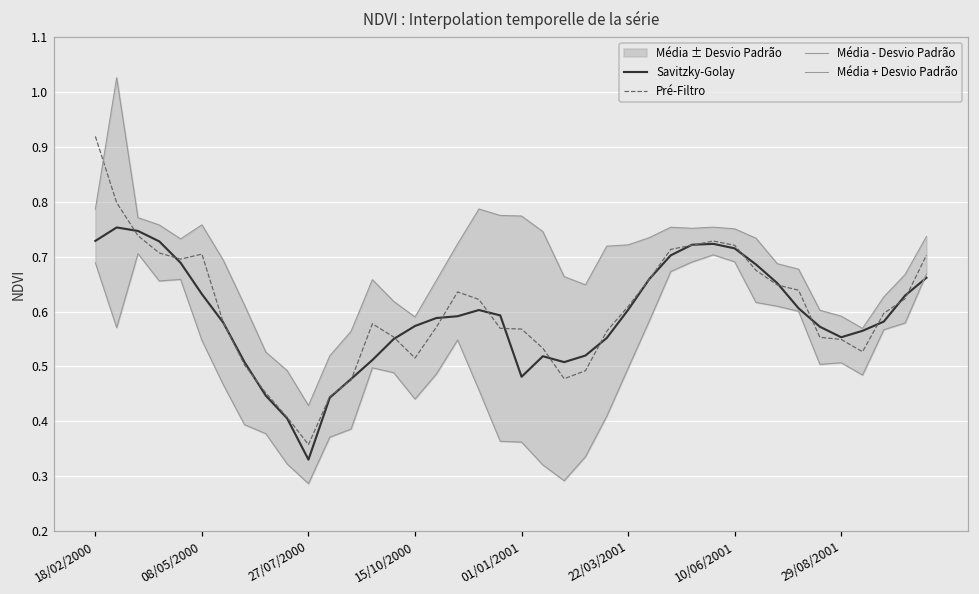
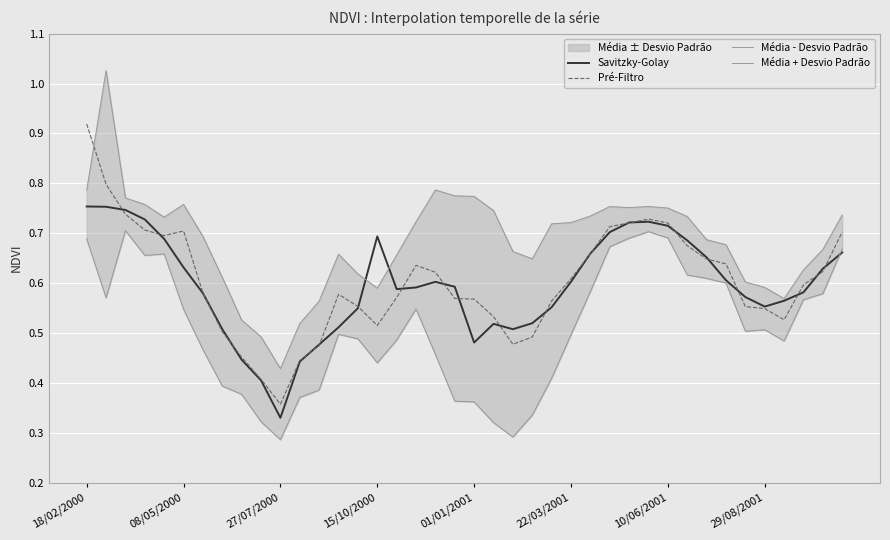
Savitzky-Golay, 18/02/2000: 0.73 -> 0.75
Savitzky-Golay, 15/10/2000: 0.57 -> 0.69
